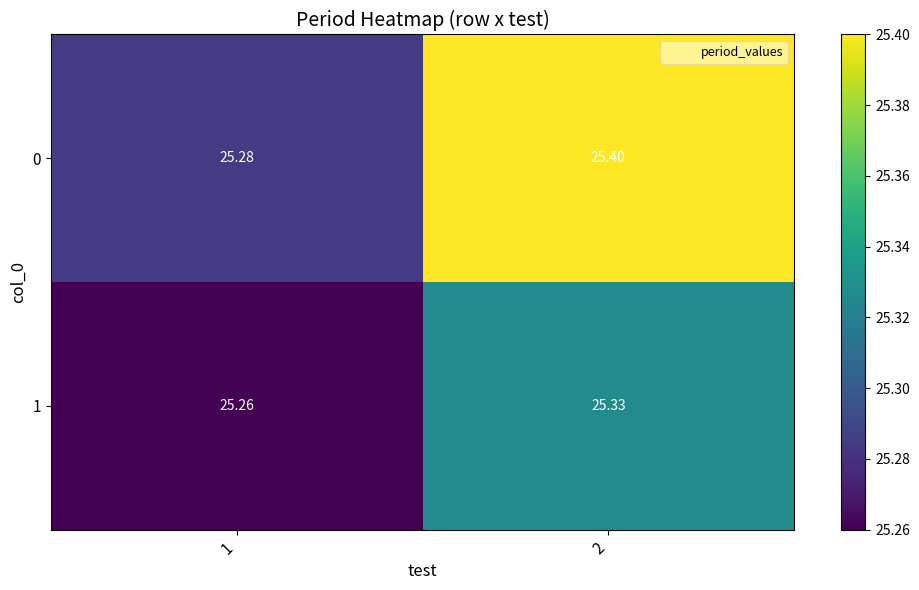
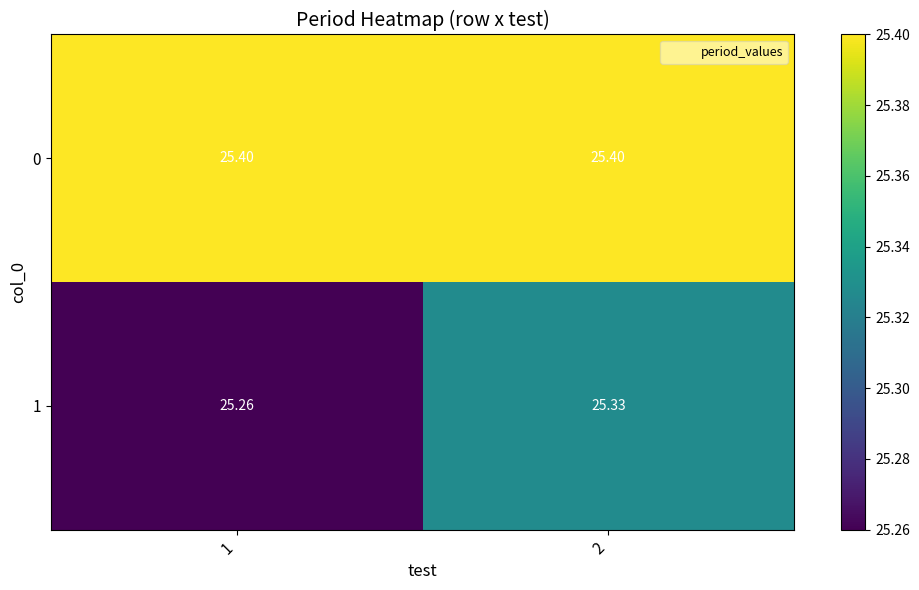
0, 1: 25.28 -> 25.40
